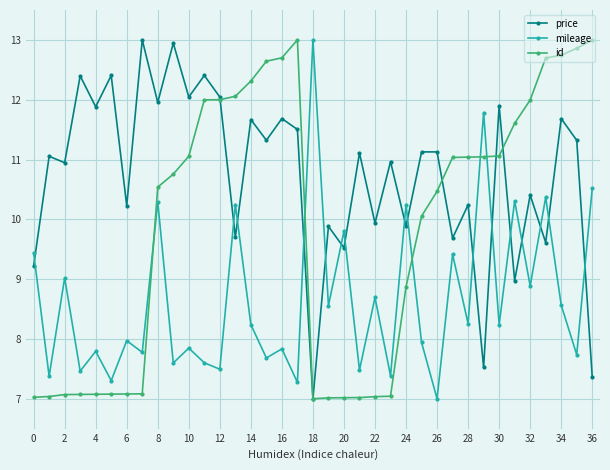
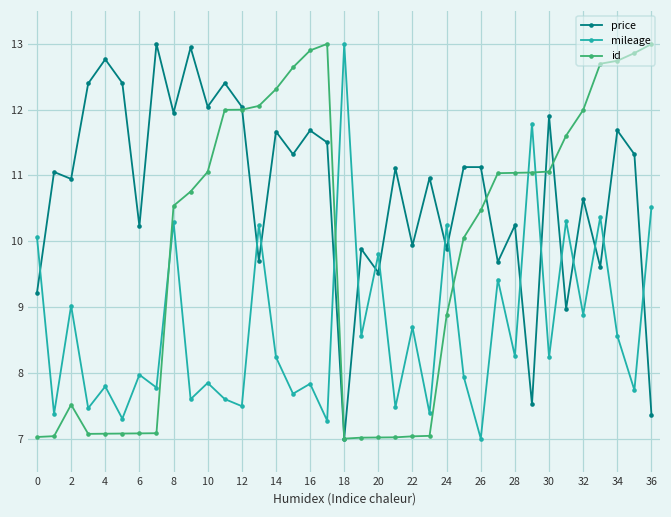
mileage, 0: 9.4 -> 10.1
id, 2: 7.1 -> 7.5
price, 4: 11.9 -> 12.8
id, 16: 12.7 -> 12.9
price, 32: 10.4 -> 10.6
